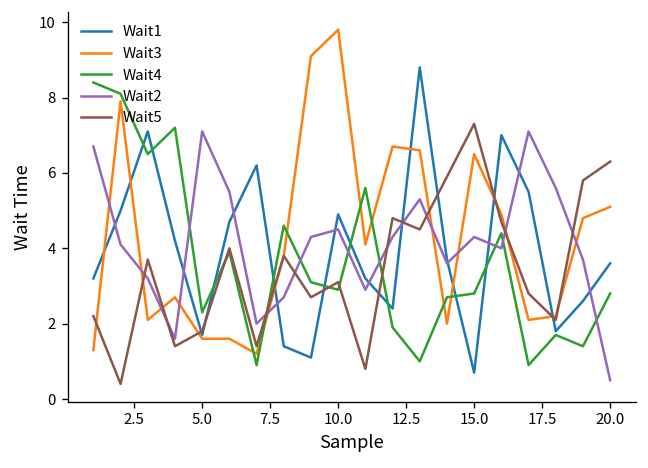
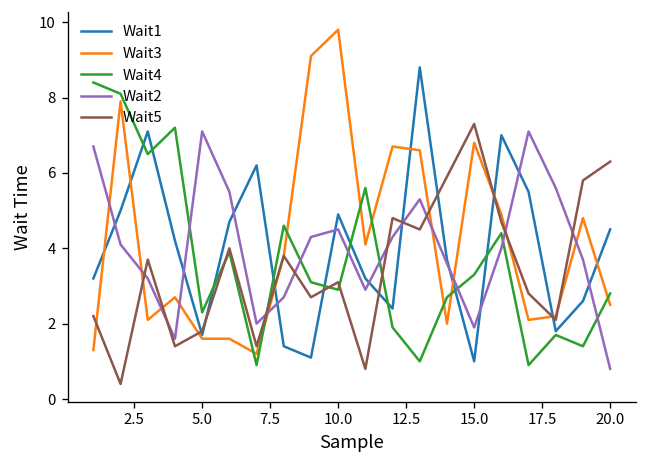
Wait1, 15.0: 0.7 -> 1.0
Wait3, 15.0: 6.5 -> 6.8
Wait4, 15.0: 2.8 -> 3.3
Wait2, 15.0: 4.3 -> 1.9
Wait1, 20.0: 3.6 -> 4.5
Wait3, 20.0: 5.1 -> 2.5
Wait2, 20.0: 0.5 -> 0.8
